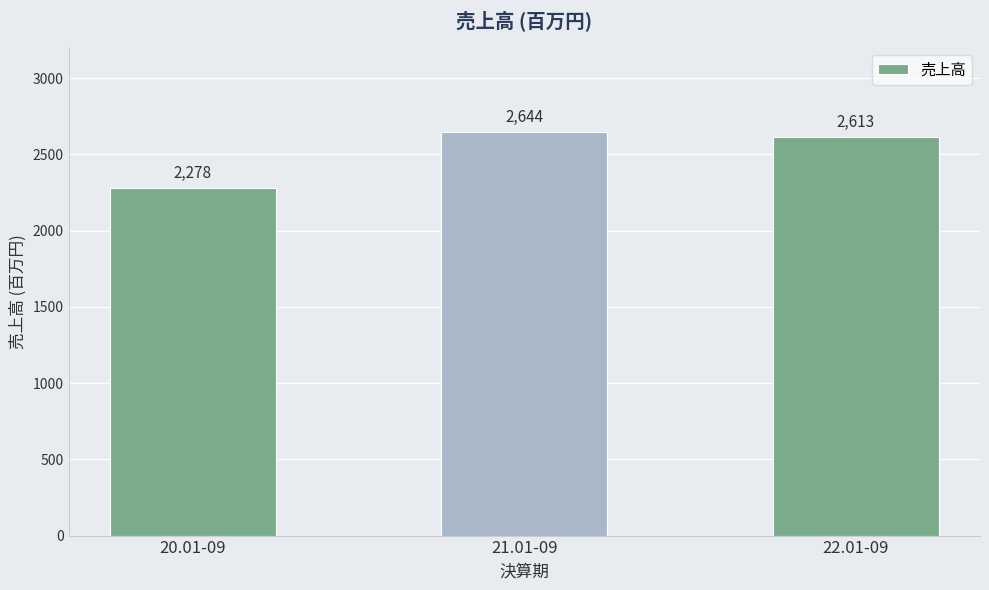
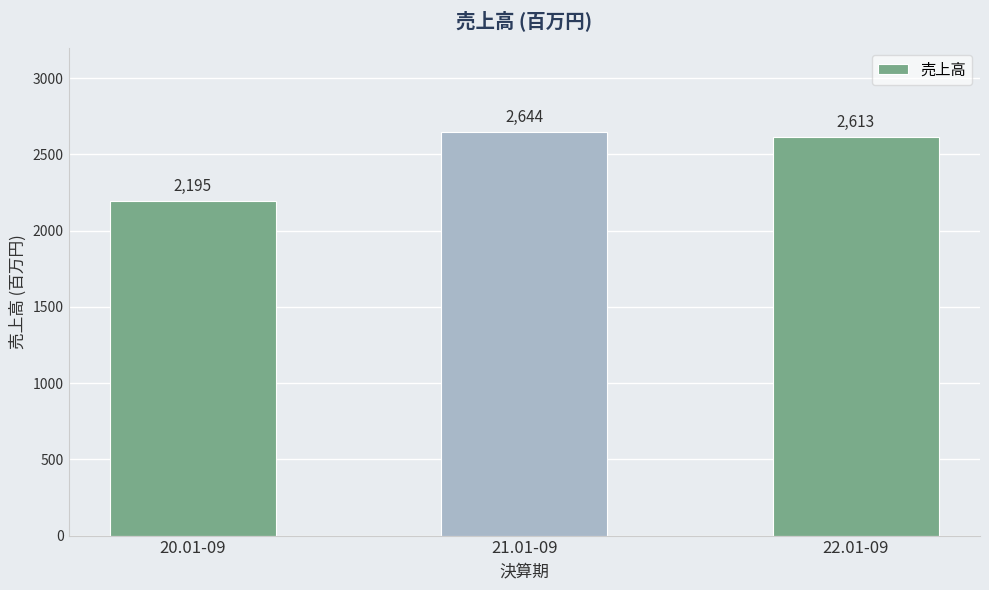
20.01-09: 2,278 -> 2,195
